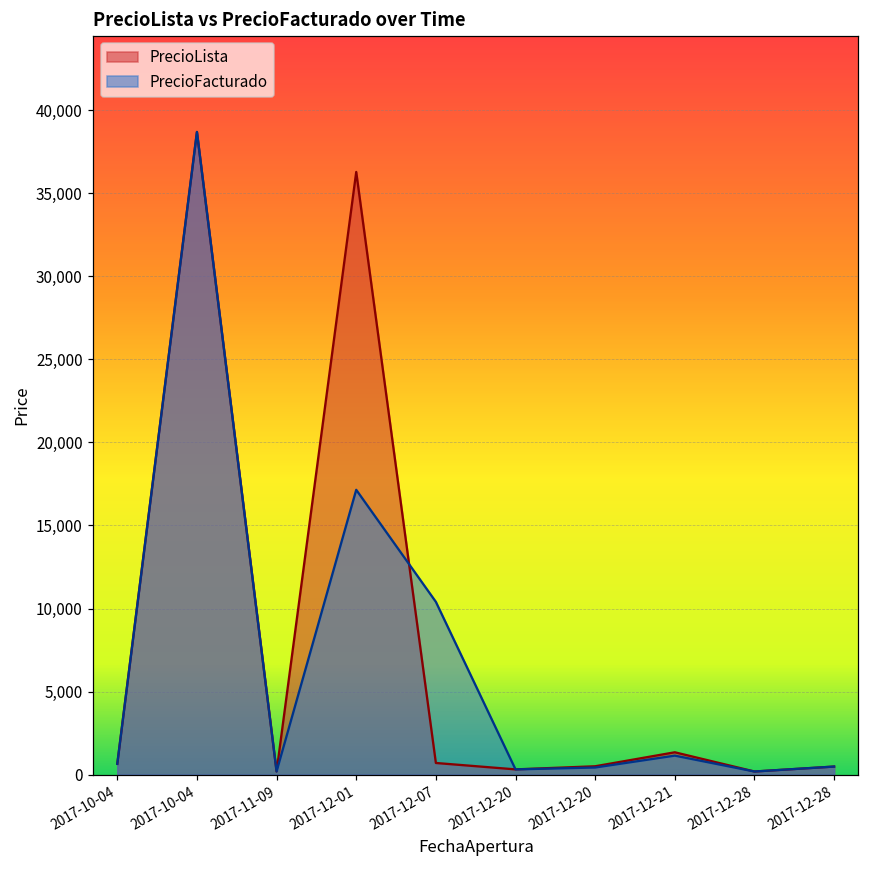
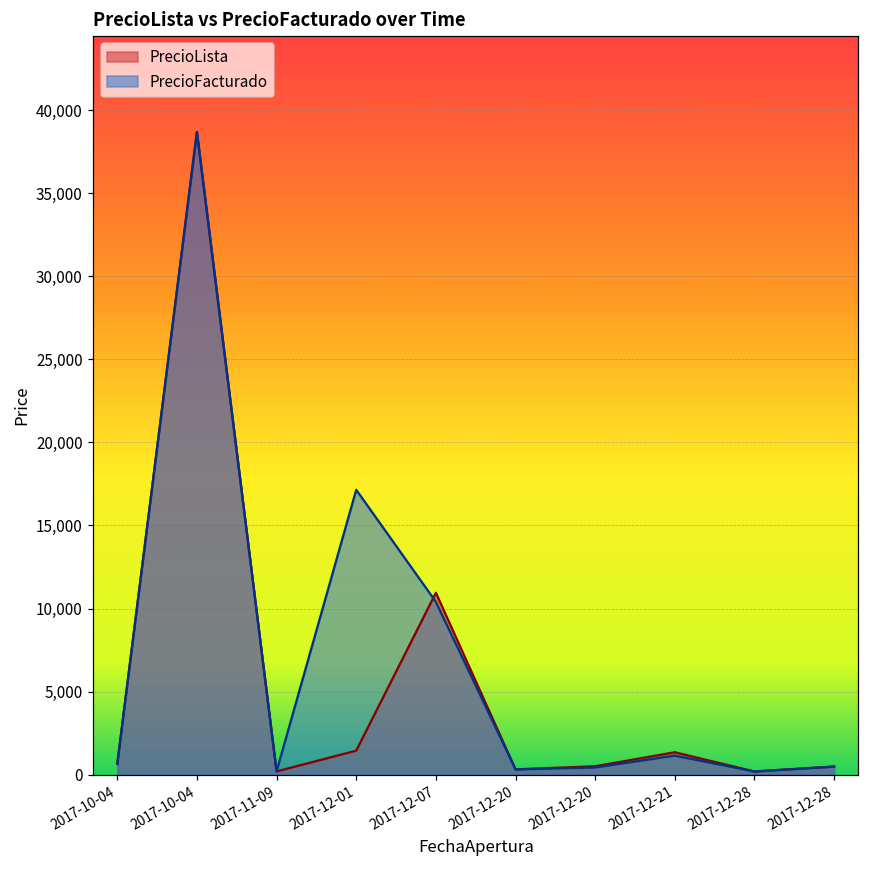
PrecioLista, 2017-12-01: 36,300 -> 1,400
PrecioLista, 2017-12-07: 700 -> 10,900
